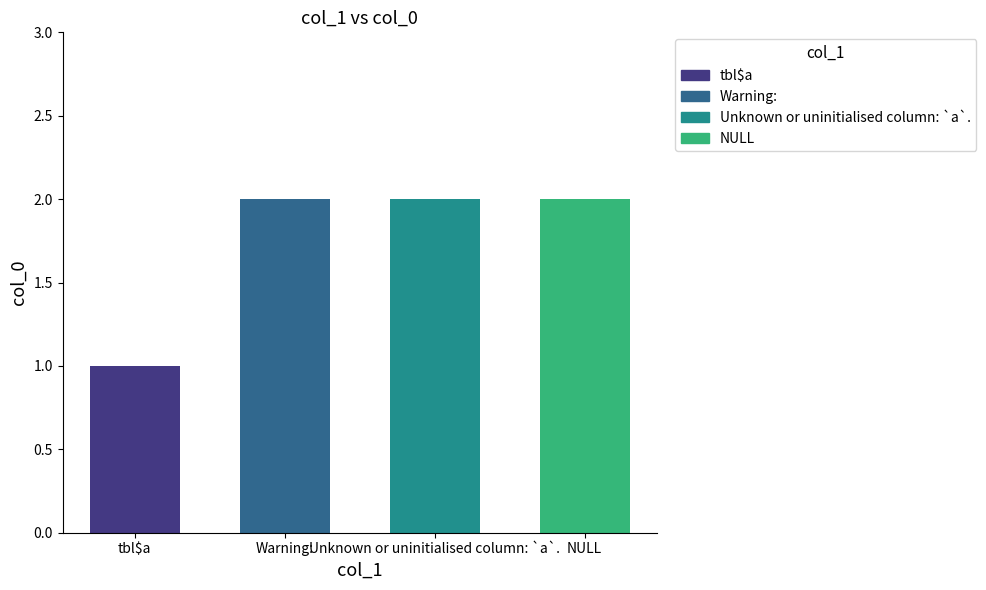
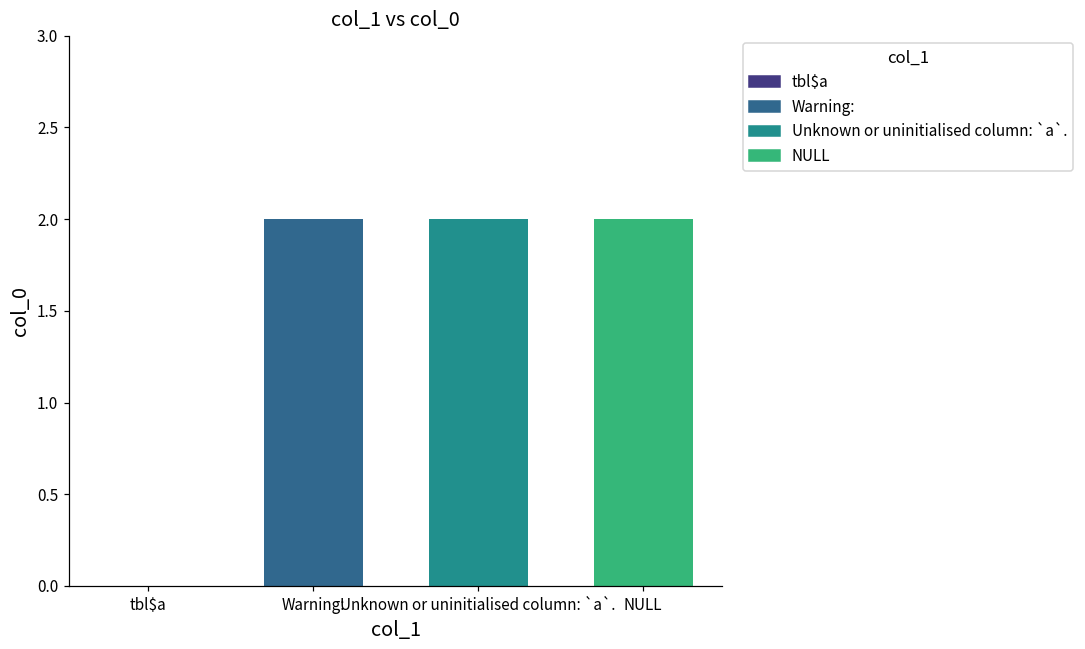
tbl$a: 1 -> 0
